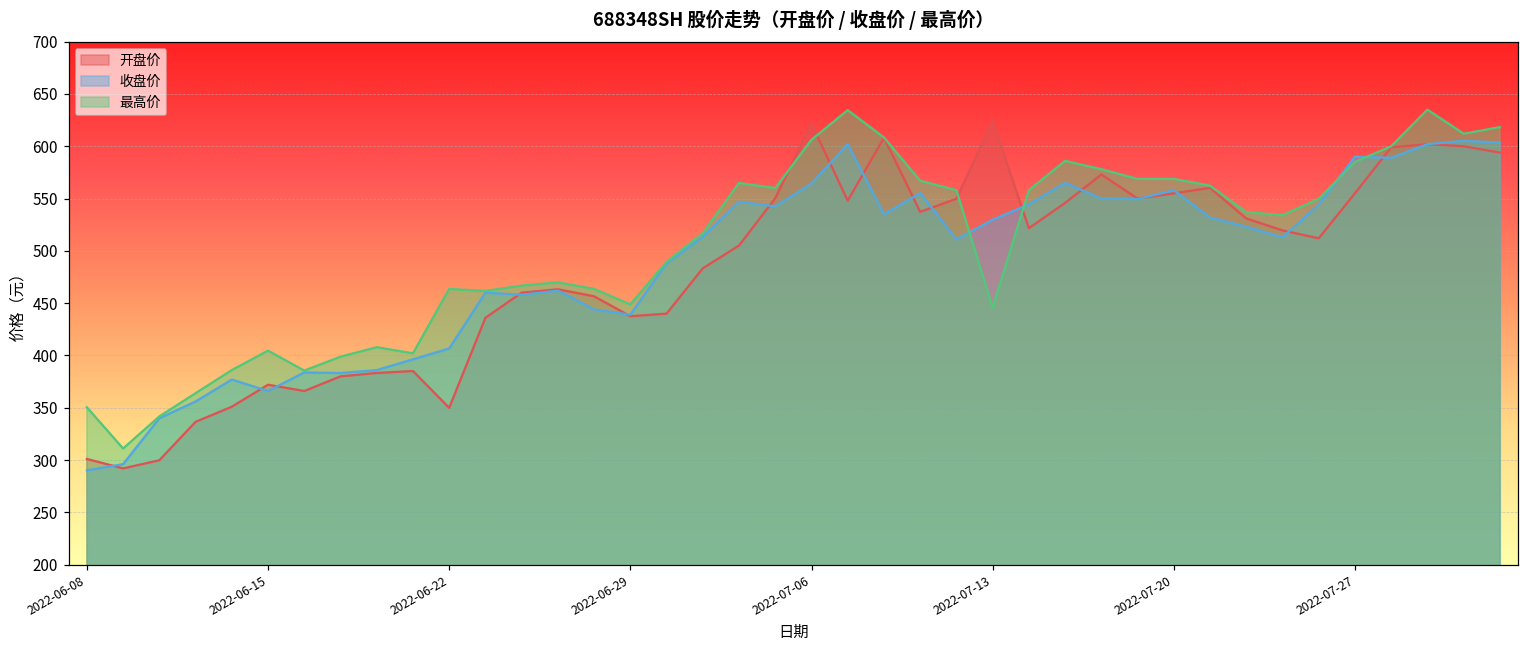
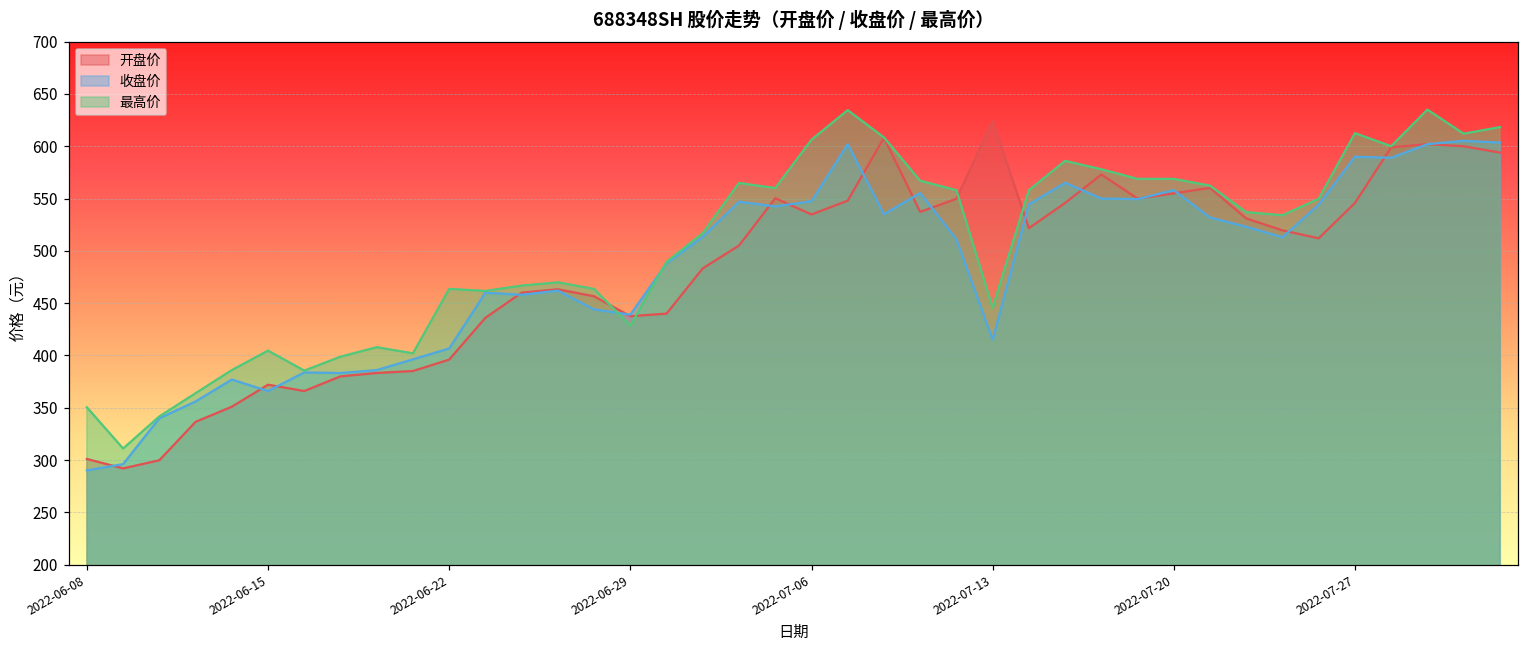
开盘价, 2022-06-22: 350 -> 400
最高价, 2022-06-29: 450 -> 430
开盘价, 2022-07-06: 620 -> 530
收盘价, 2022-07-06: 560 -> 550
收盘价, 2022-07-13: 530 -> 420
开盘价, 2022-07-27: 560 -> 550
最高价, 2022-07-27: 590 -> 610
